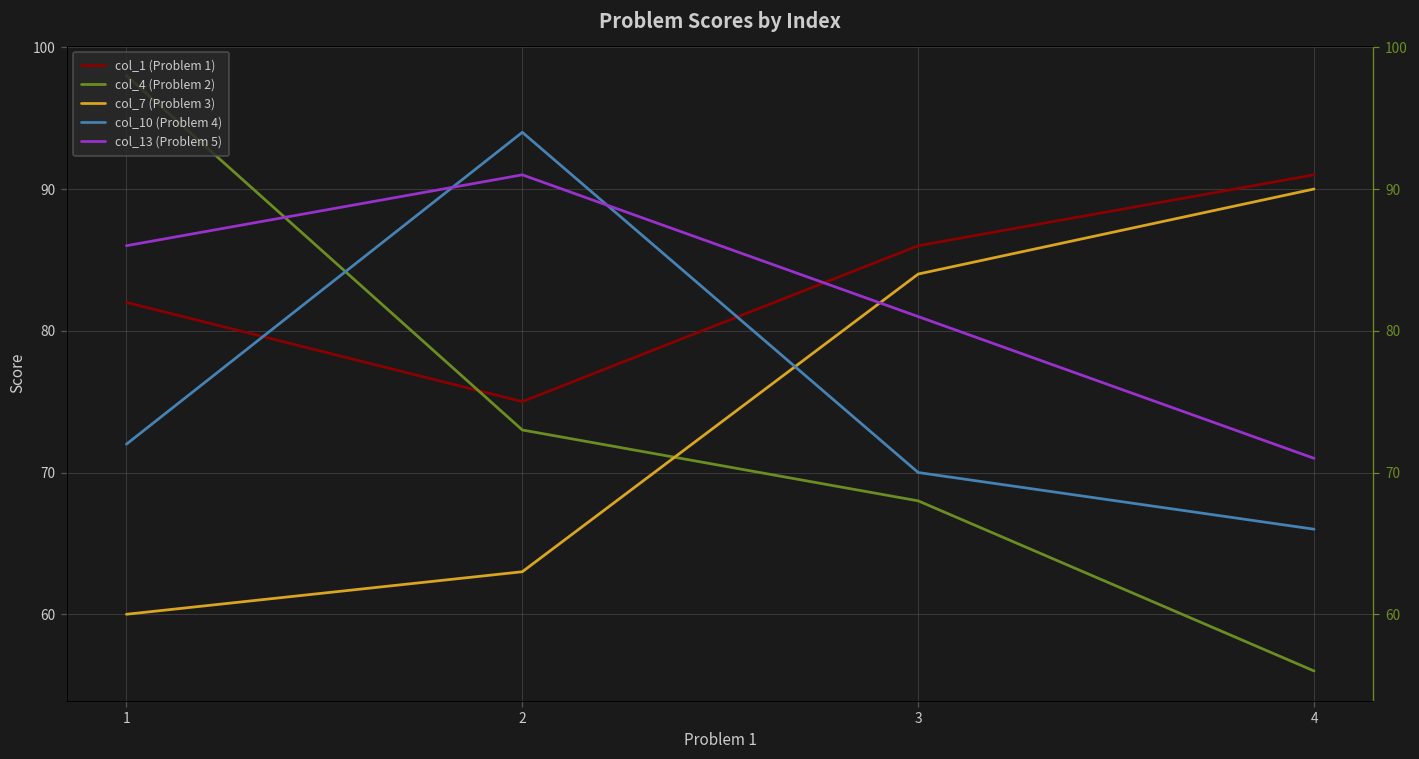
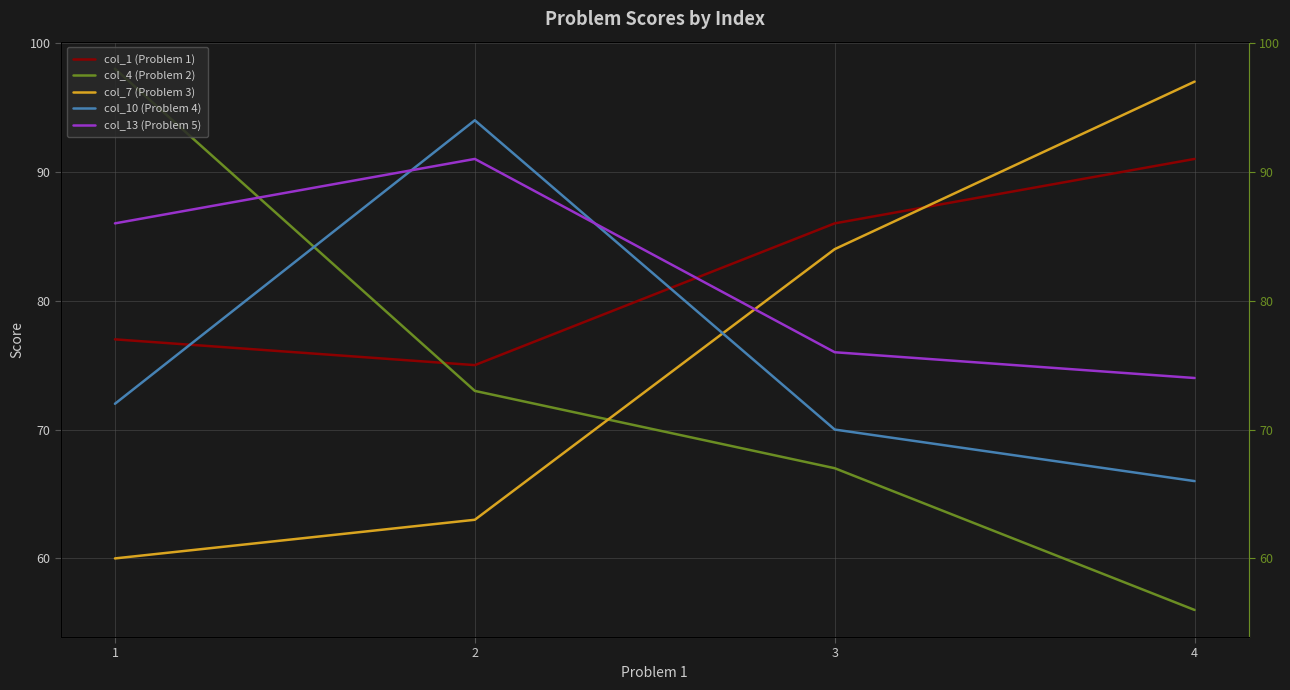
col_1 (Problem 1), 1: 82 -> 77
col_4 (Problem 2), 3: 68 -> 67
col_13 (Problem 5), 3: 81 -> 76
col_7 (Problem 3), 4: 90 -> 97
col_13 (Problem 5), 4: 71 -> 74
